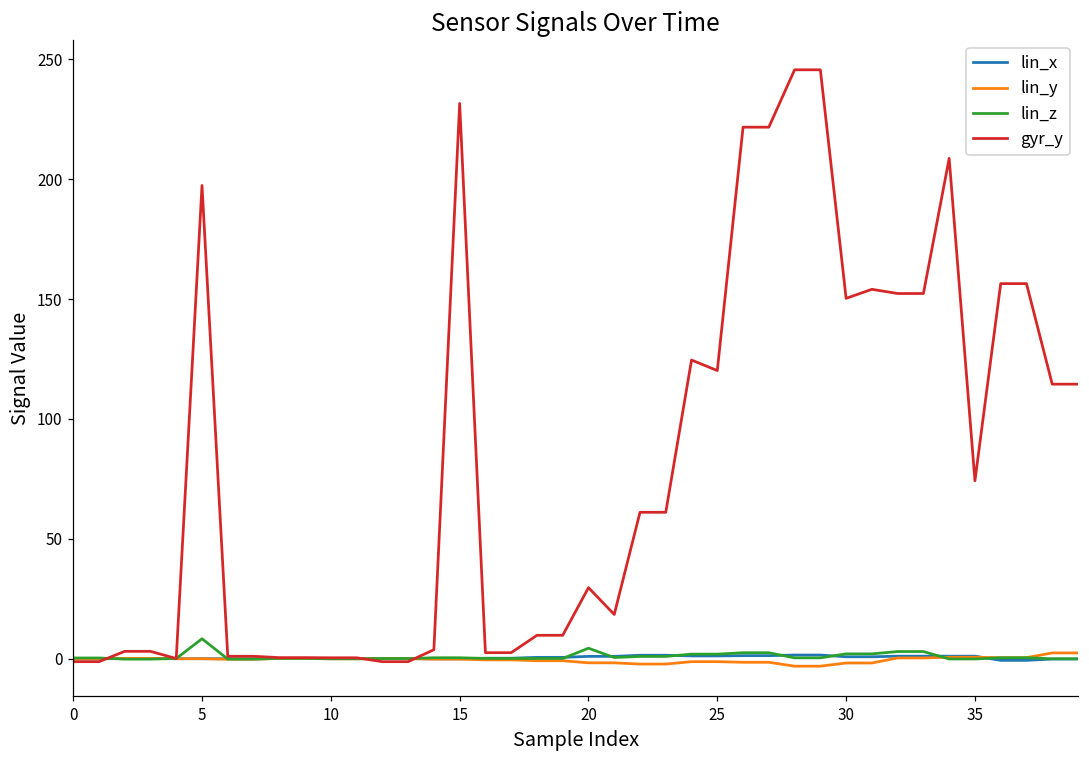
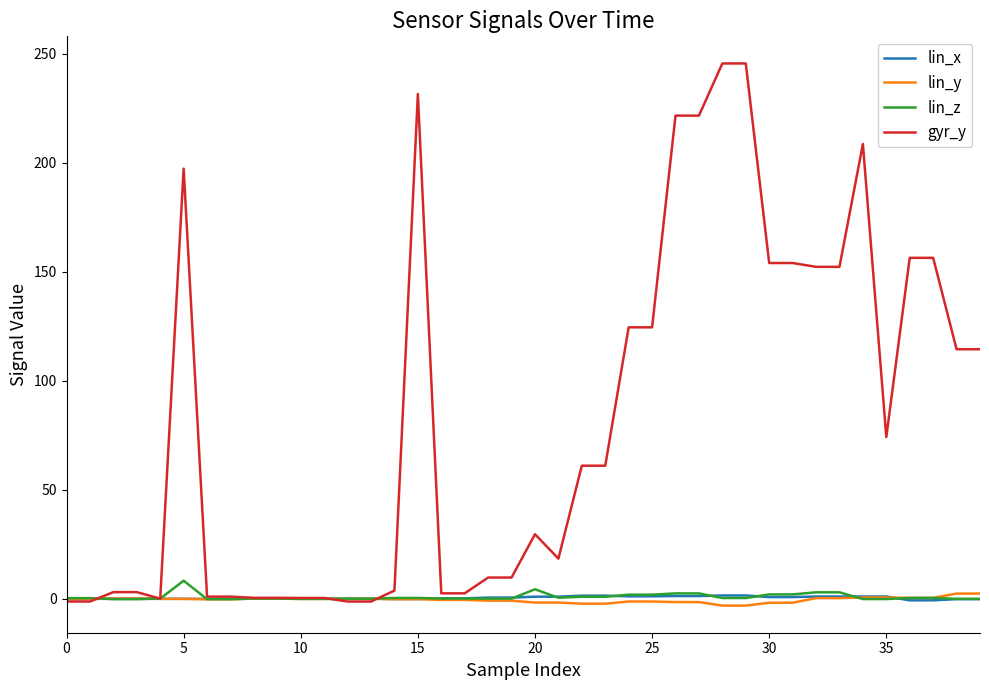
gyr_y, 25: 120 -> 125
gyr_y, 30: 150 -> 154
